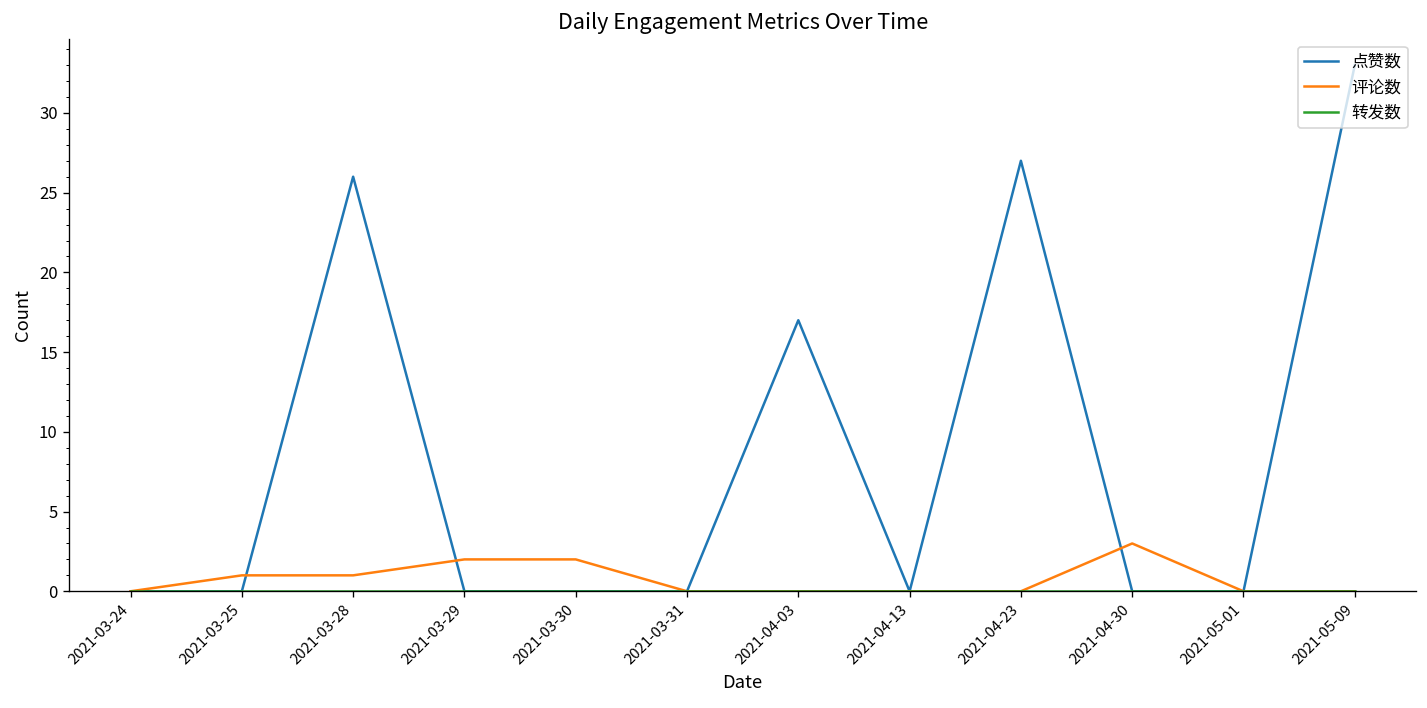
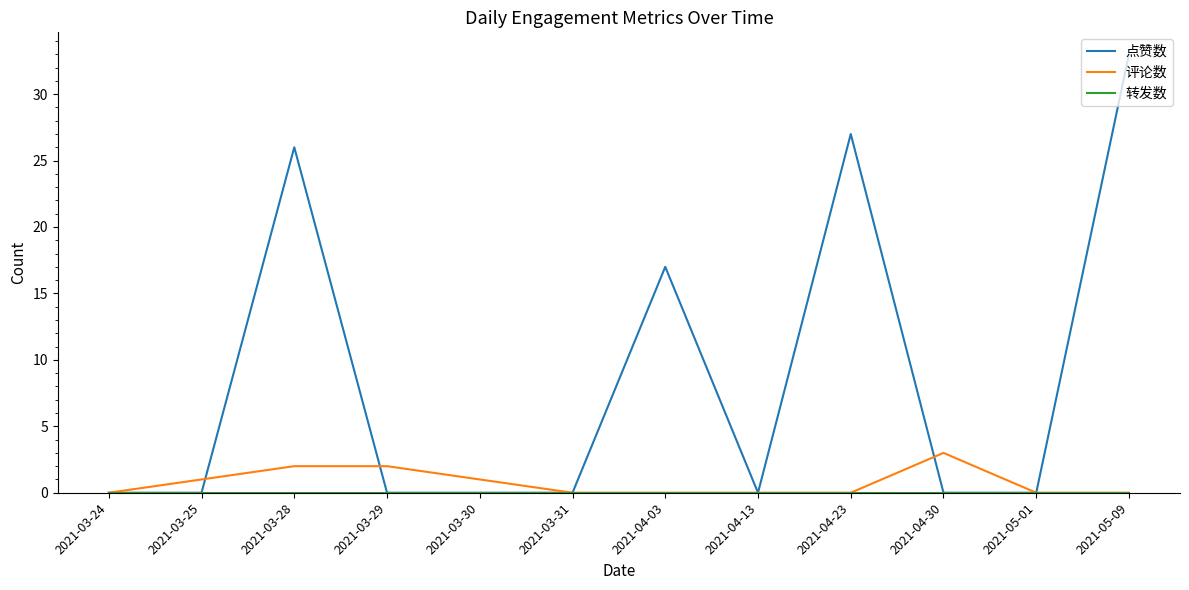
评论数, 2021-03-28: 1 -> 2
评论数, 2021-03-30: 2 -> 1
